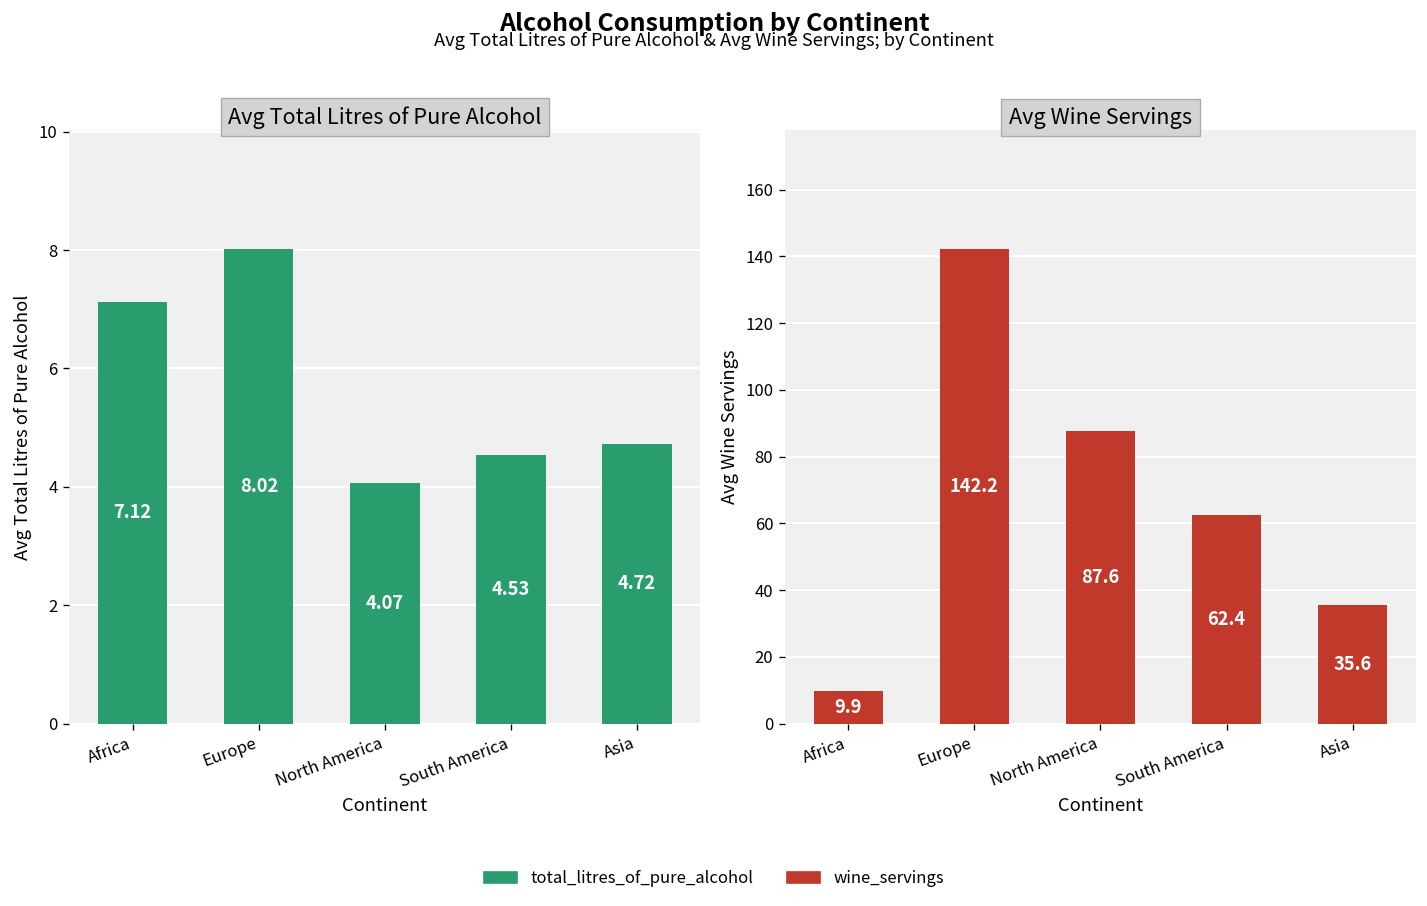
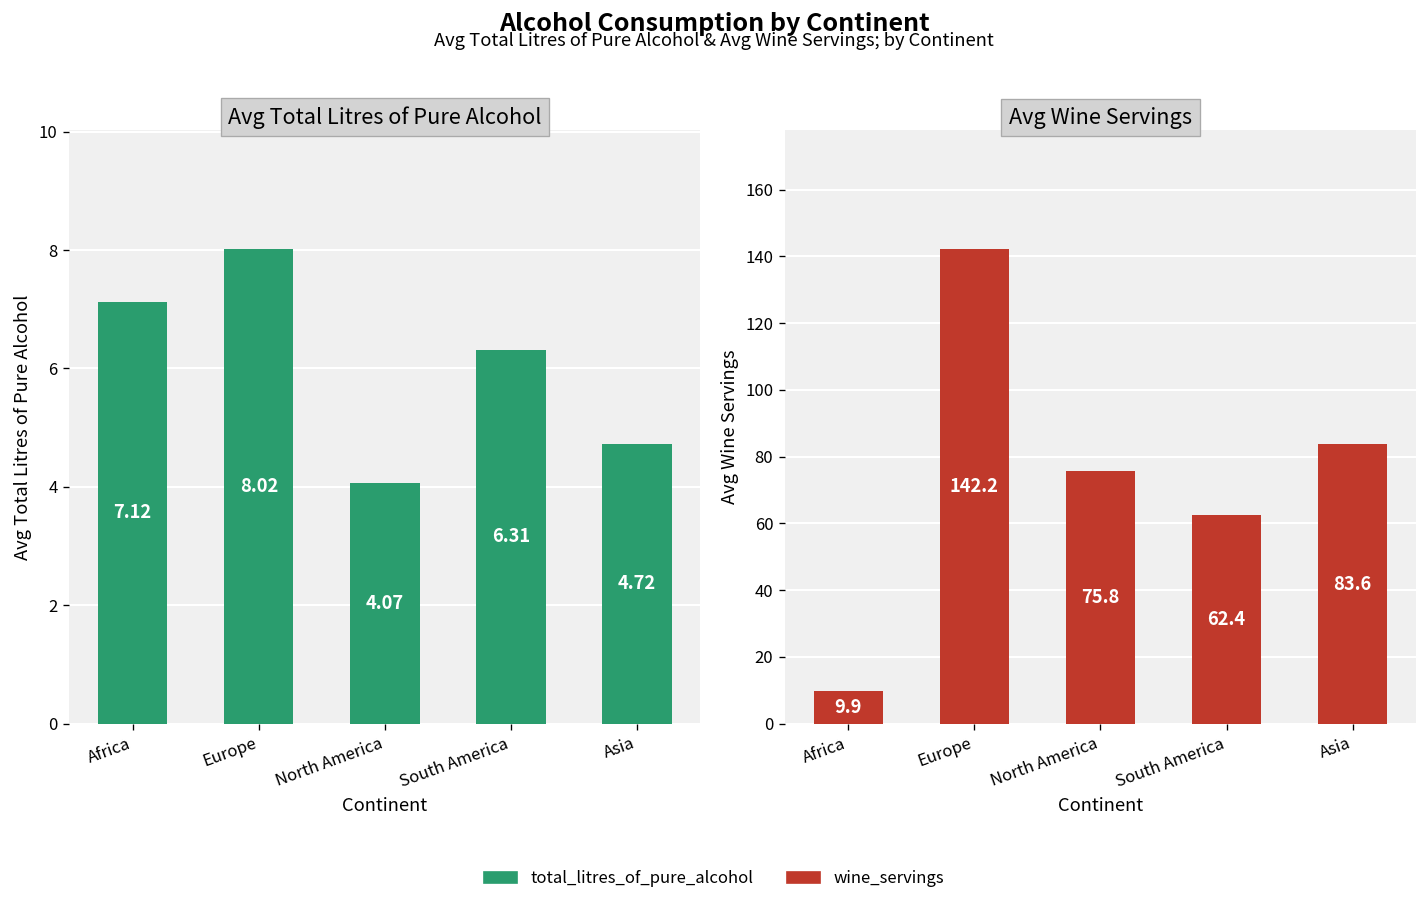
Avg Total Litres of Pure Alcohol, South America: 4.53 -> 6.31
Avg Wine Servings, North America: 87.6 -> 75.8
Avg Wine Servings, Asia: 35.6 -> 83.6
